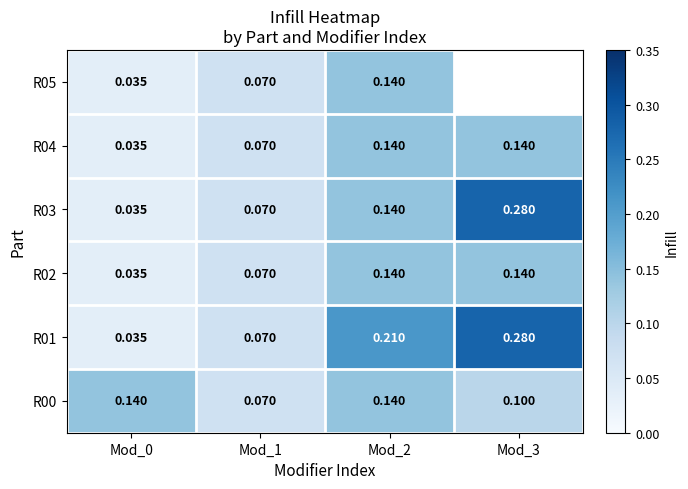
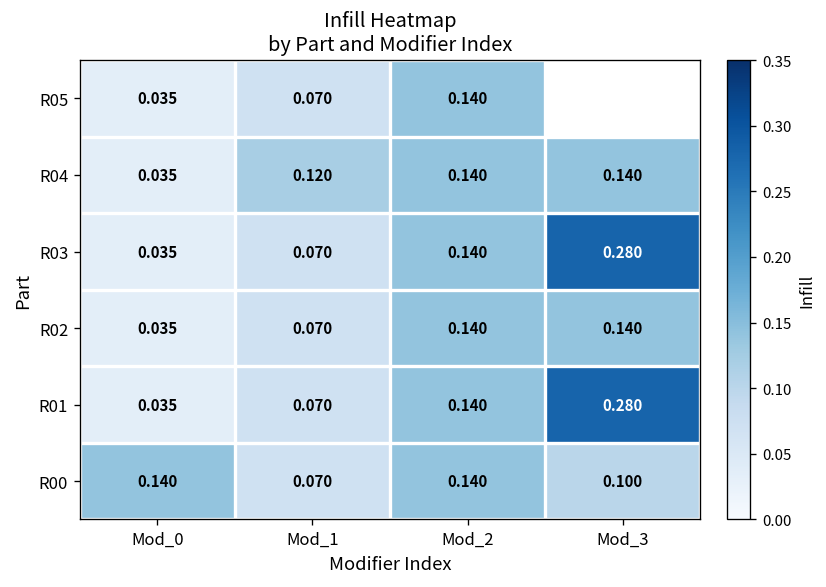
R04, Mod_1: 0.070 -> 0.120
R01, Mod_2: 0.210 -> 0.140
